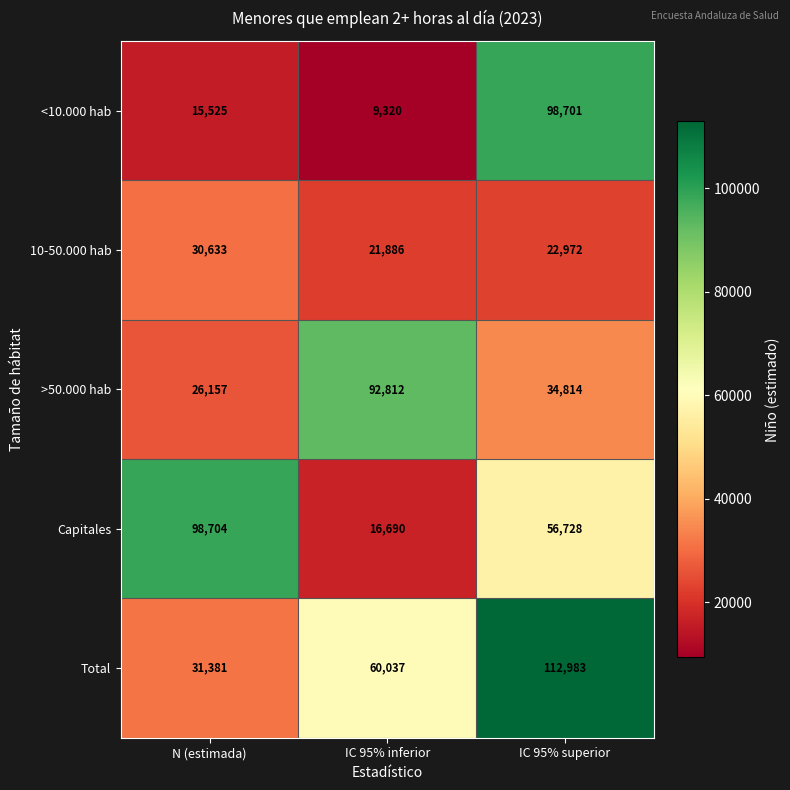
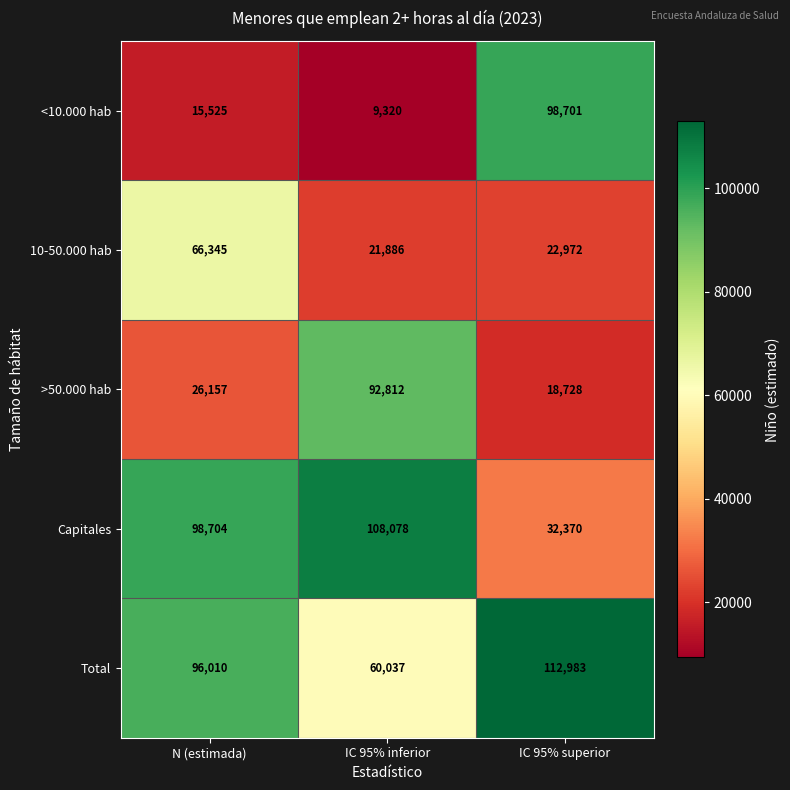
10-50.000 hab, N (estimada): 30,633 -> 66,345
>50.000 hab, IC 95% superior: 34,814 -> 18,728
Capitales, IC 95% inferior: 16,690 -> 108,078
Capitales, IC 95% superior: 56,728 -> 32,370
Total, N (estimada): 31,381 -> 96,010
